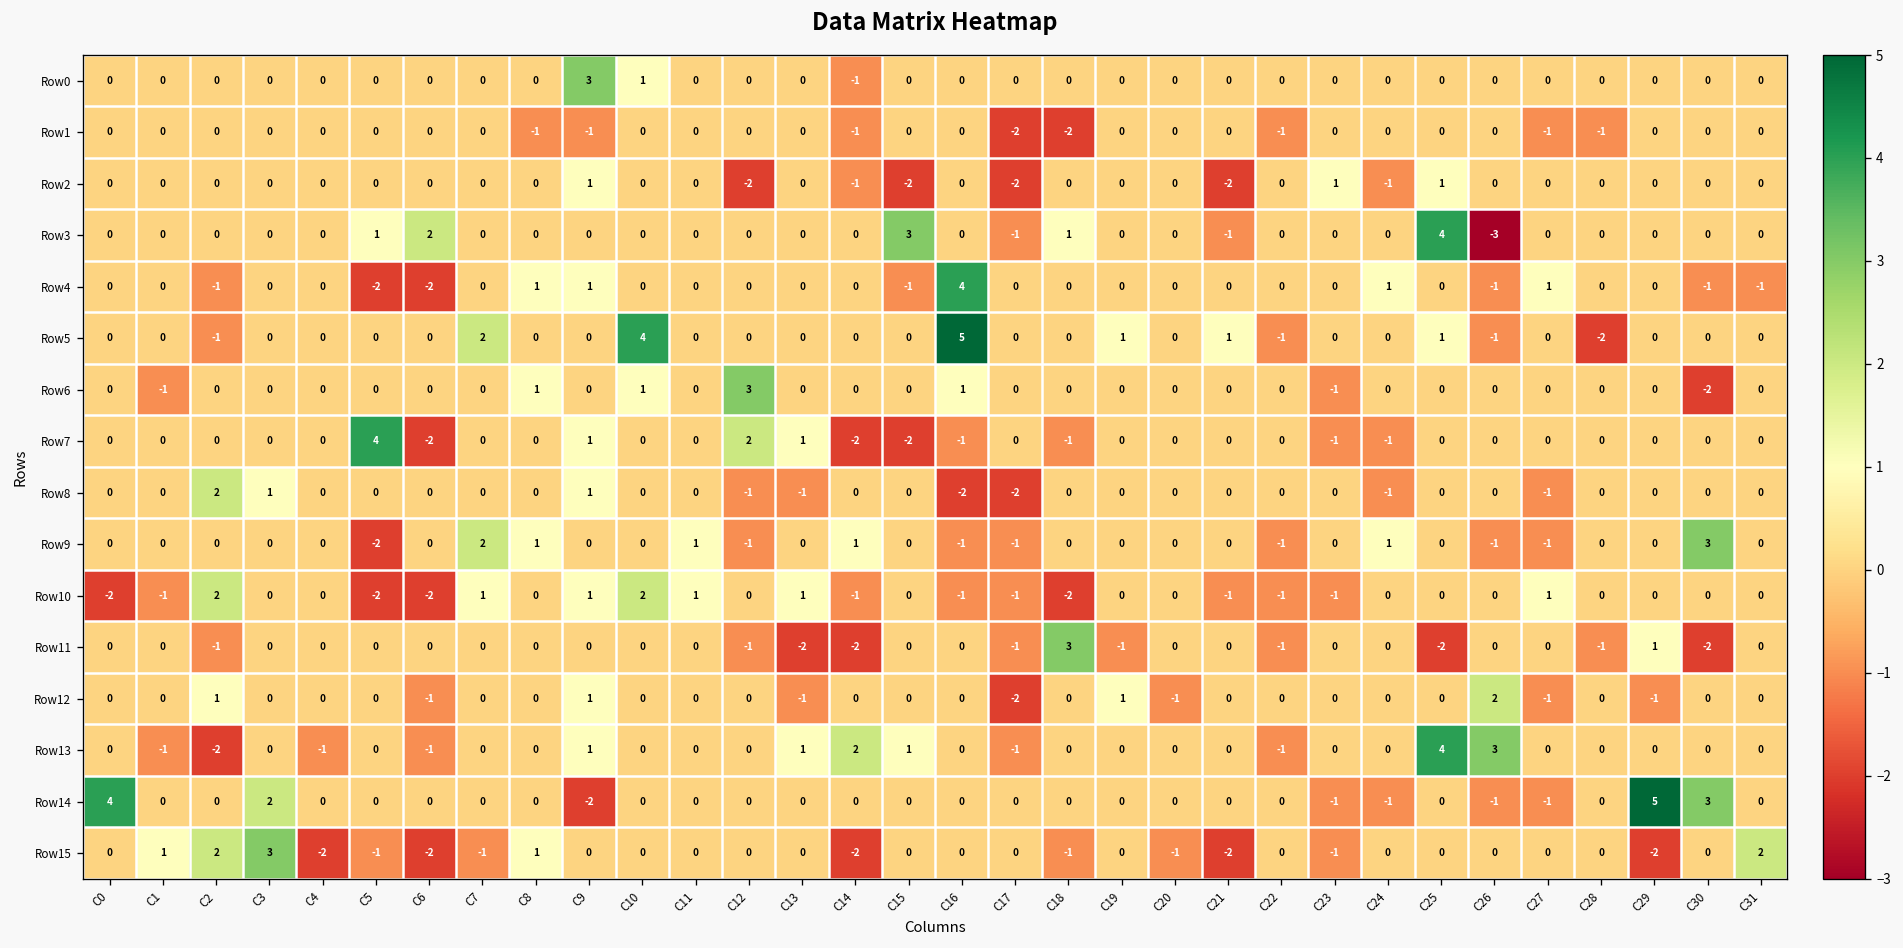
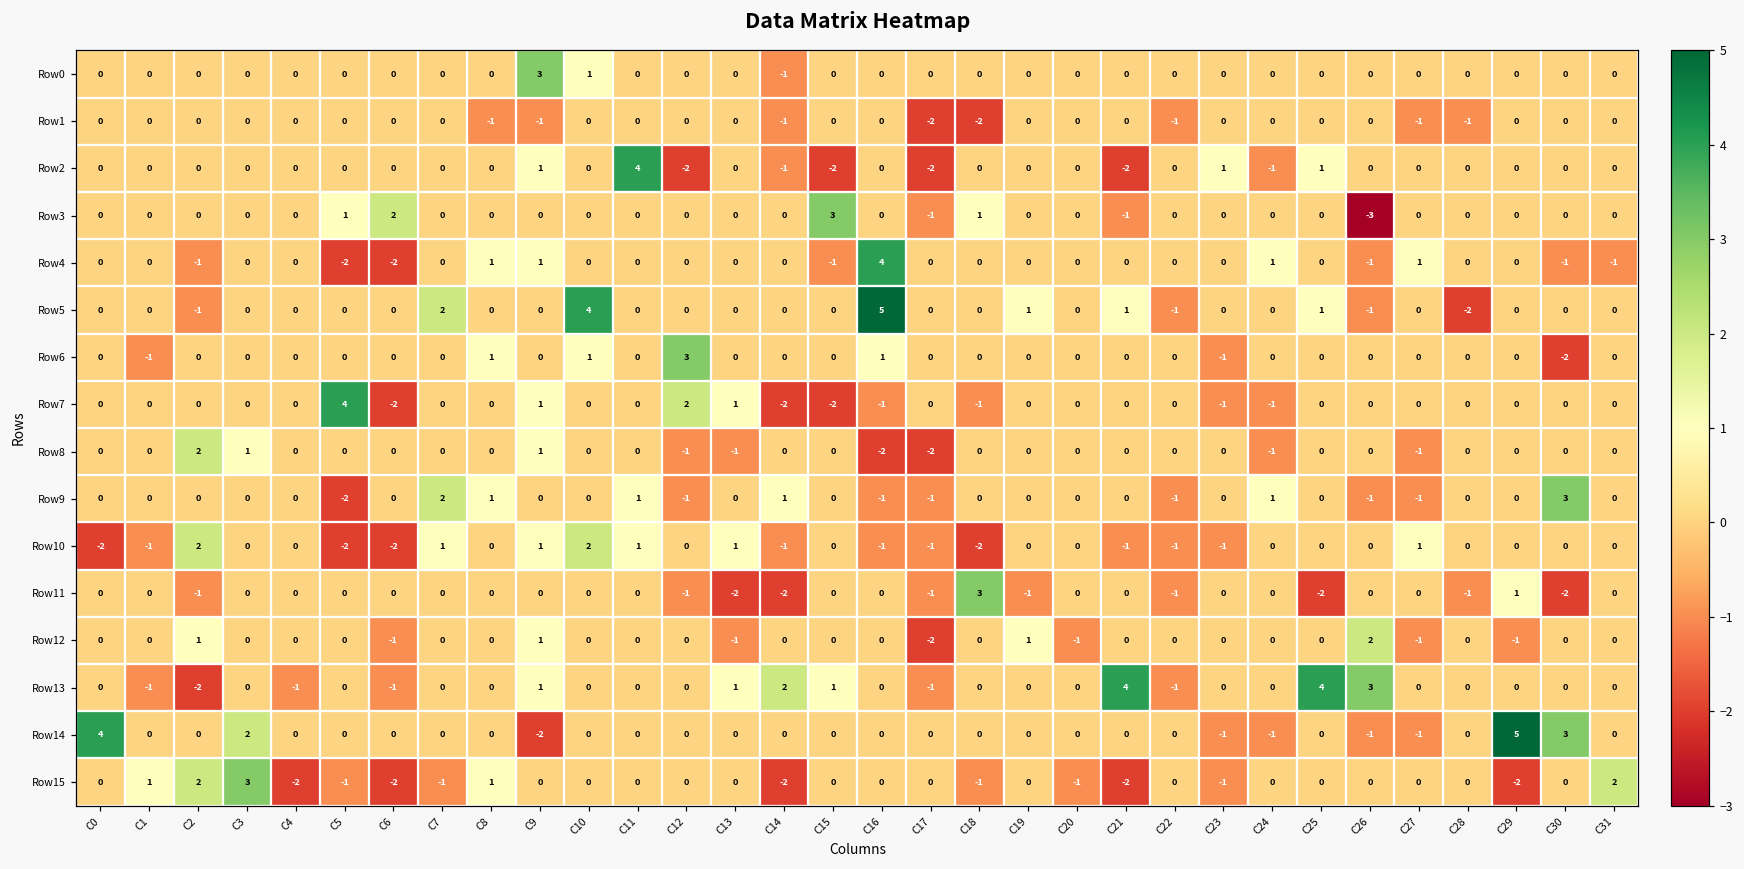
Row2, C11: 0 -> 4
Row3, C25: 4 -> 0
Row13, C21: 0 -> 4
